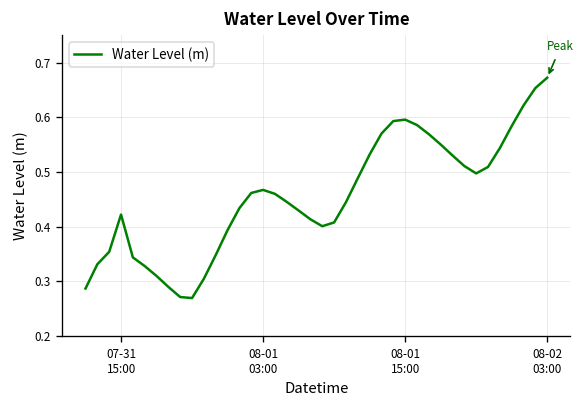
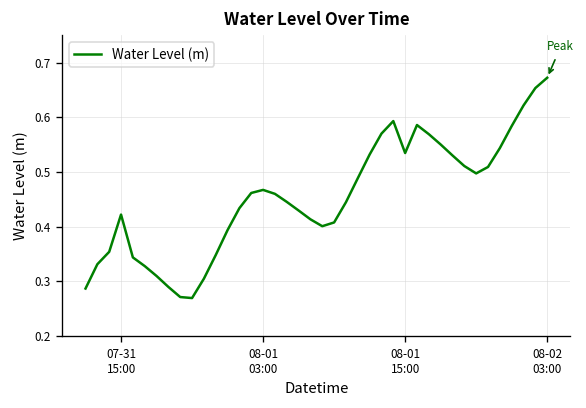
08-01 15:00: 0.60 -> 0.53
